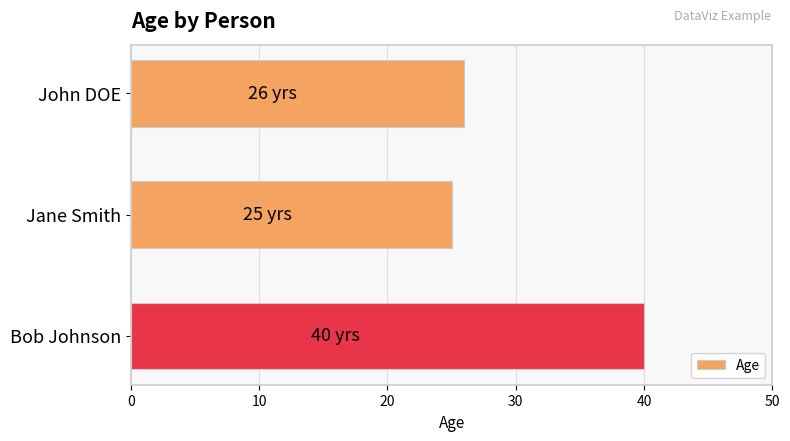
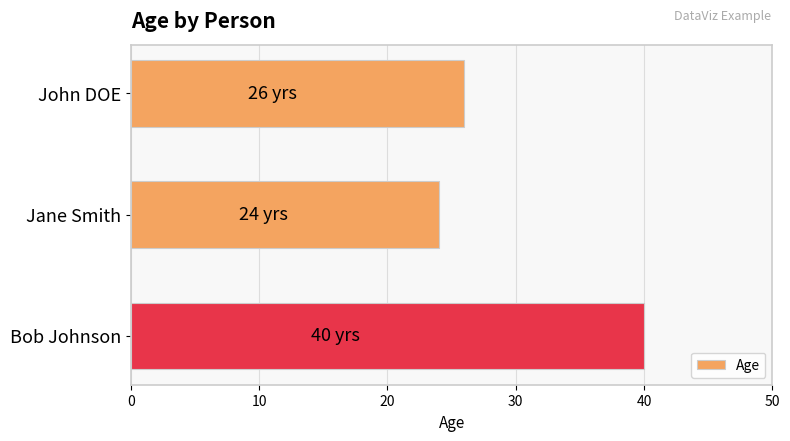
Jane Smith: 25 -> 24
